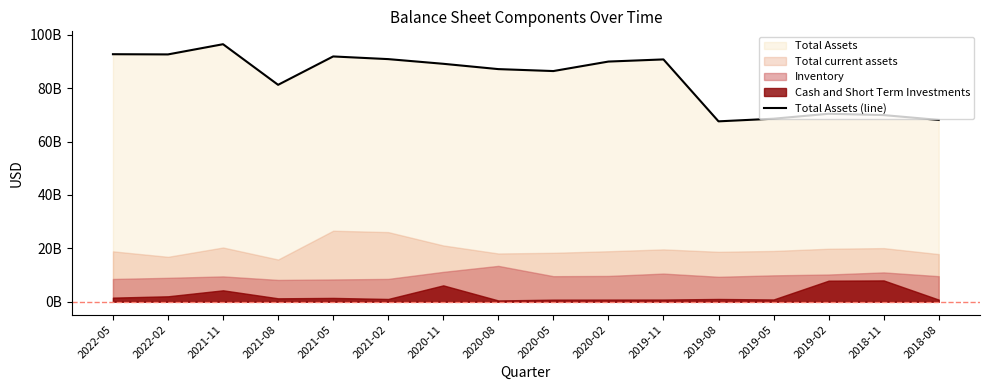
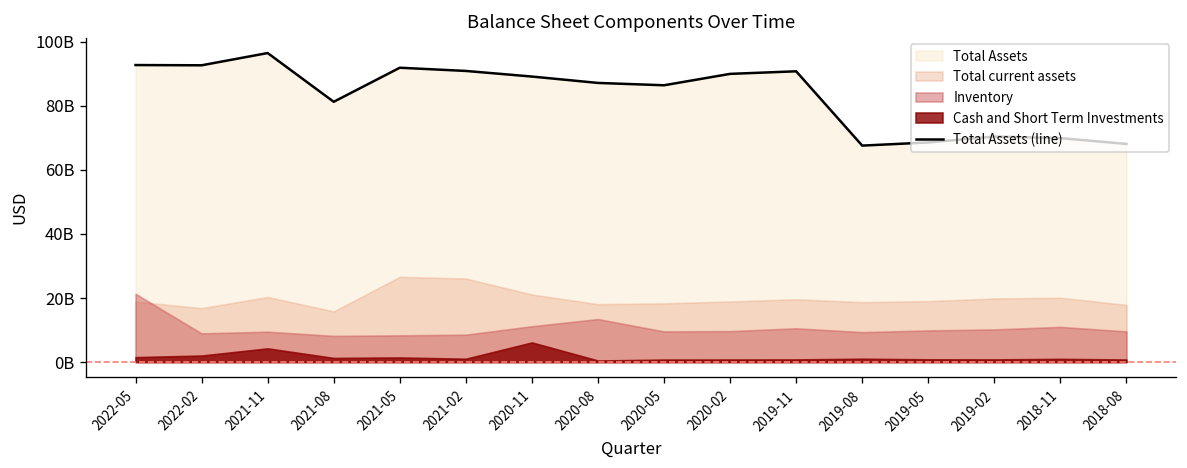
Inventory, 2022-05: 9000000000 -> 21000000000
Cash and Short Term Investments, 2019-02: 8000000000 -> 1000000000
Cash and Short Term Investments, 2018-11: 8000000000 -> 1000000000
